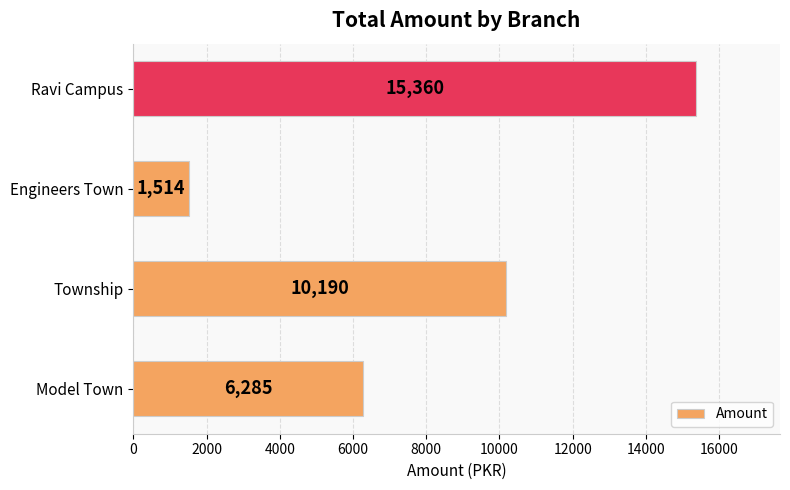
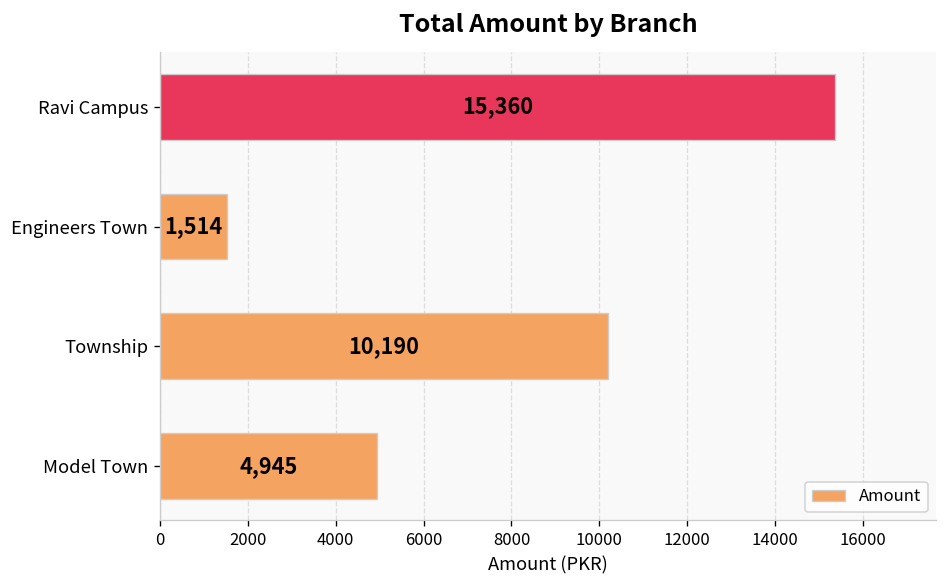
Model Town: 6,285 -> 4,945
